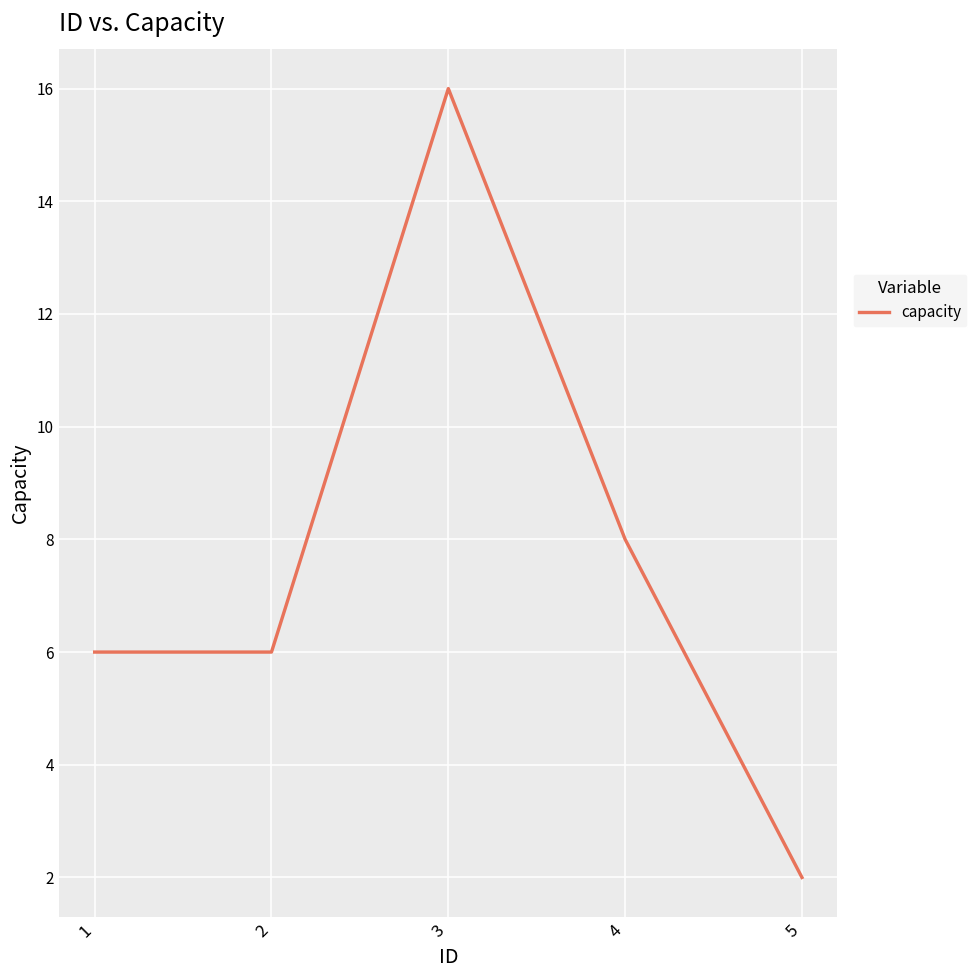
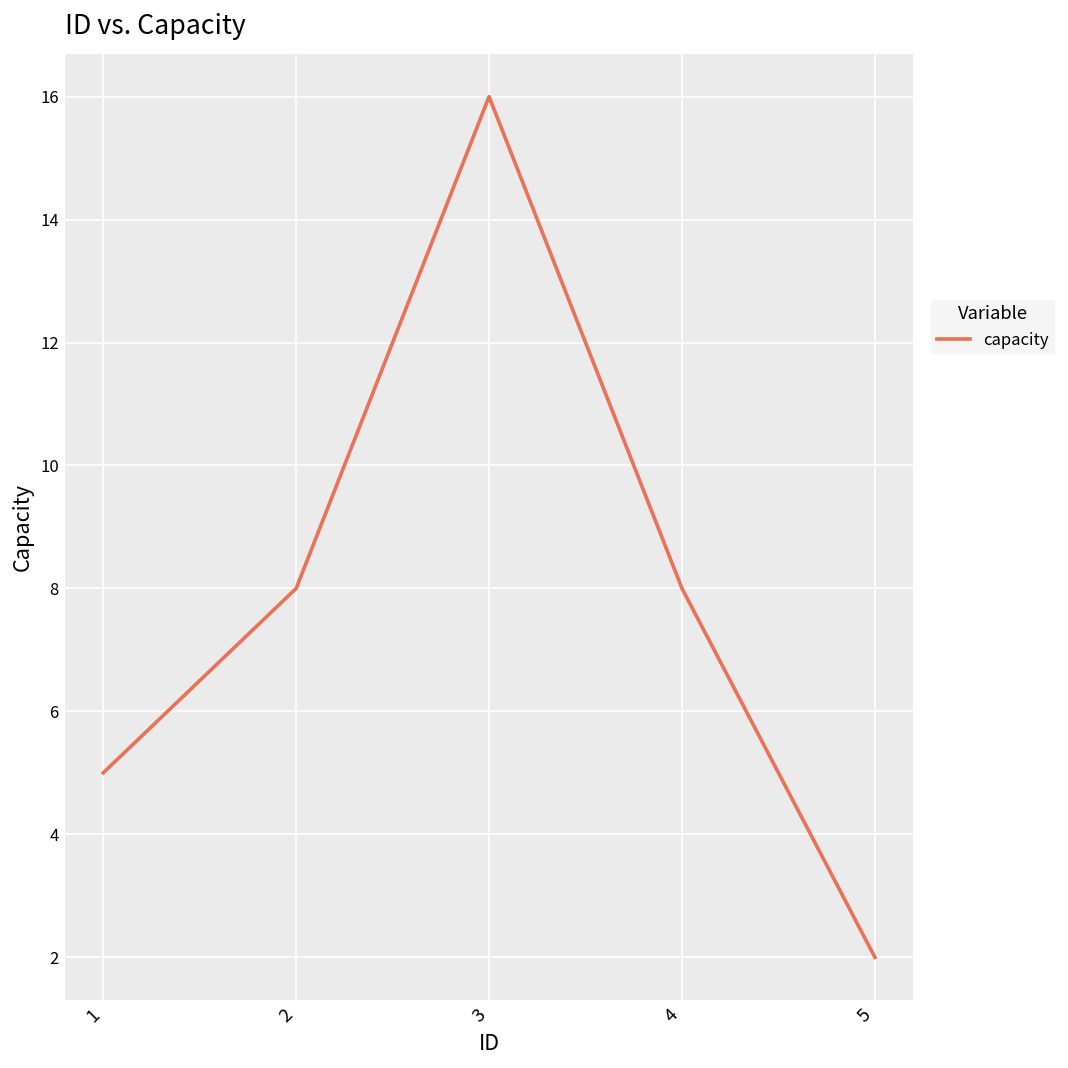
1: 6 -> 5
2: 6 -> 8
